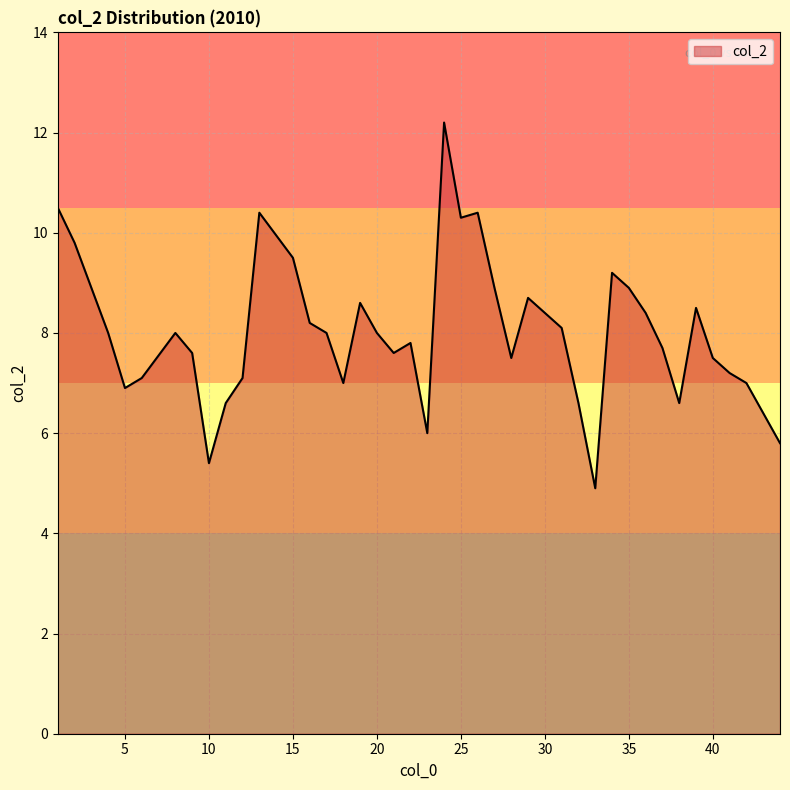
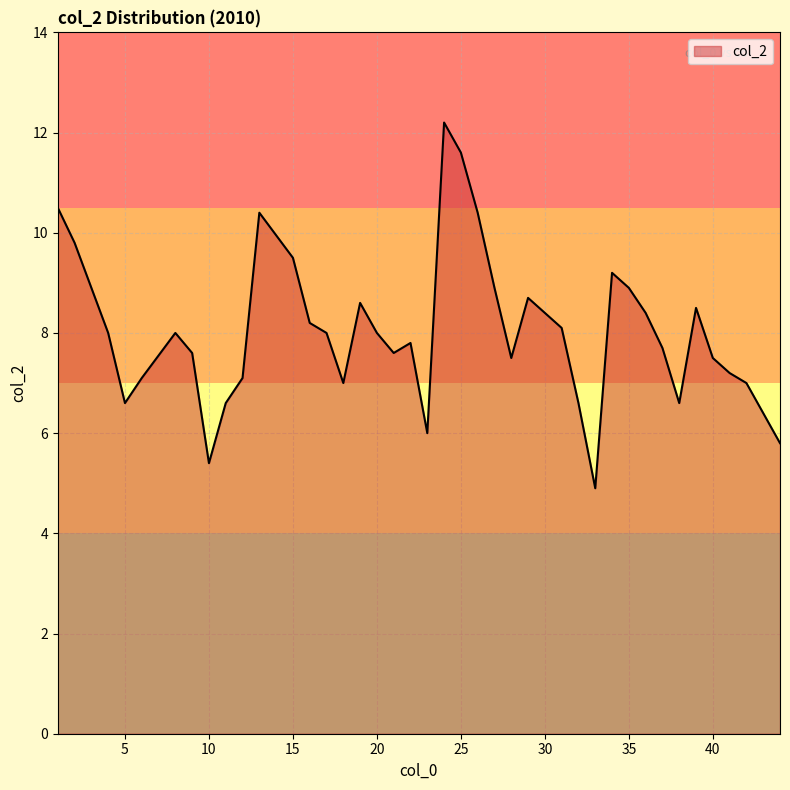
5: 6.9 -> 6.6
25: 10.3 -> 11.6
